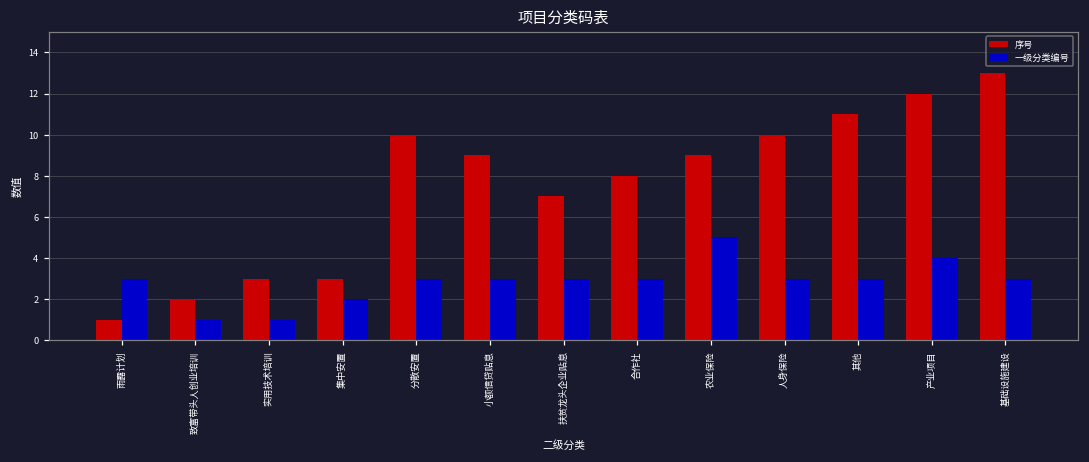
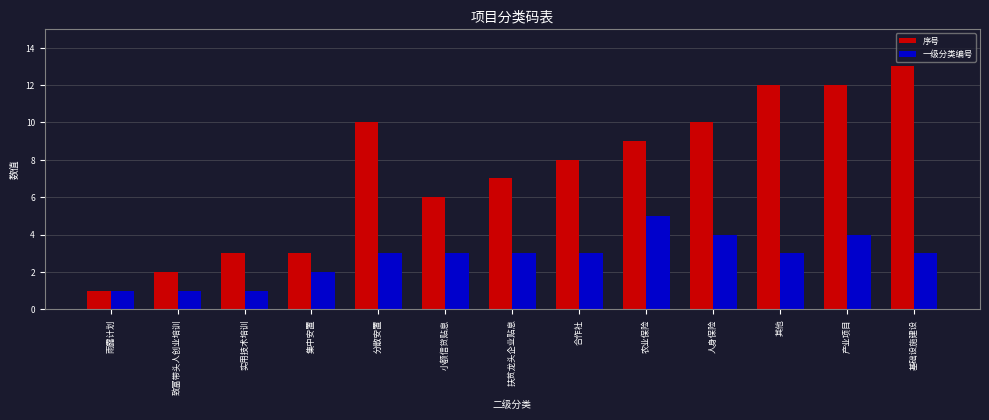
一级分类编号, 雨露计划: 3 -> 1
序号, 小额信贷贴息: 9 -> 6
一级分类编号, 人身保险: 3 -> 4
序号, 其他: 11 -> 12
